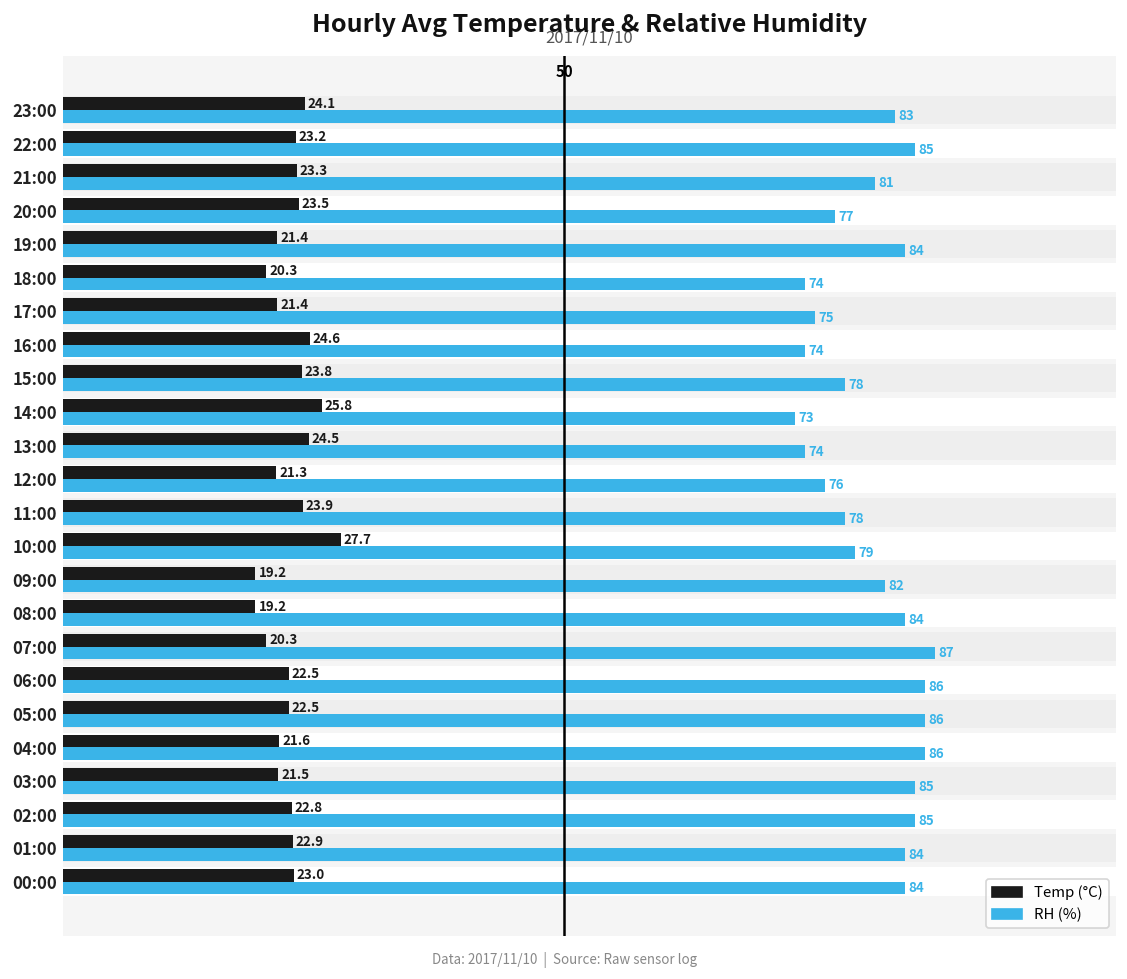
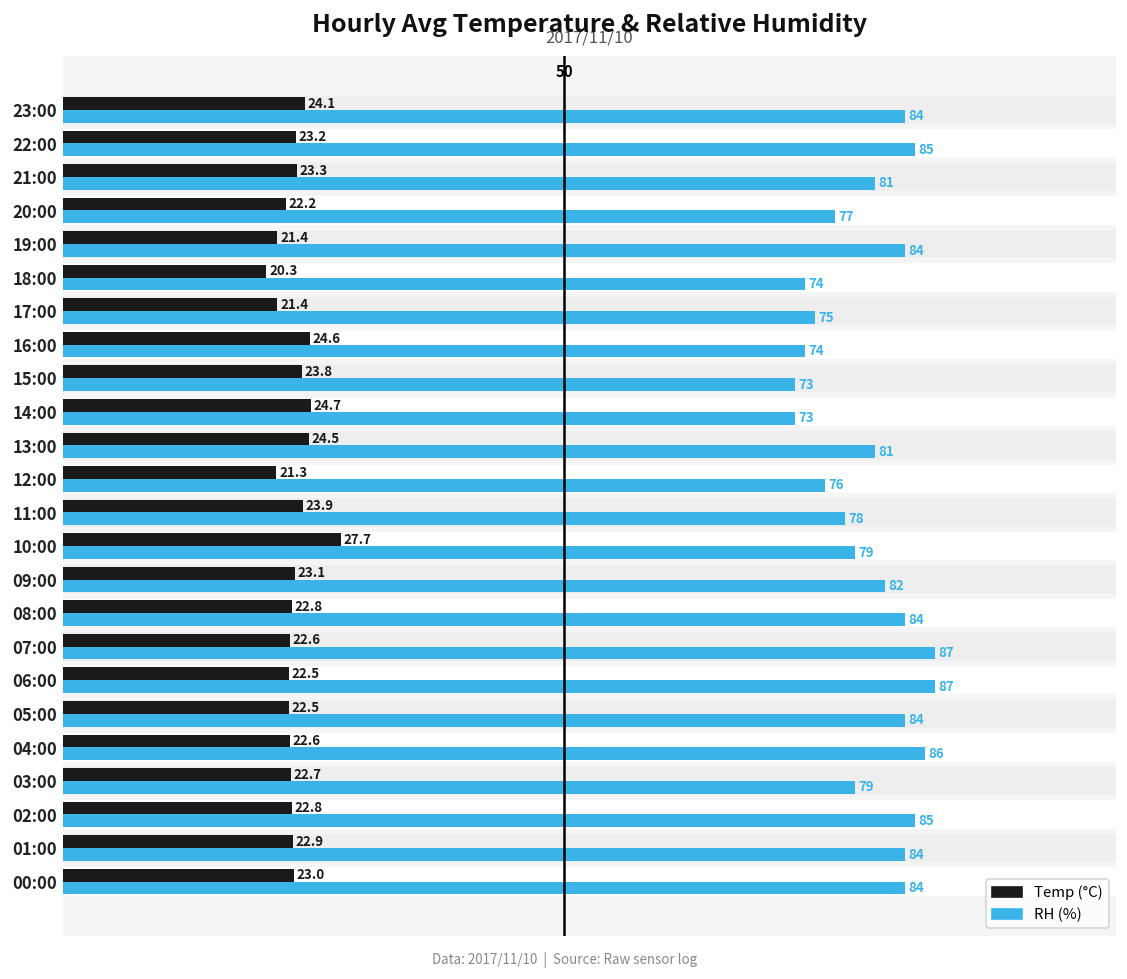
RH (%), 23:00: 83 -> 84
Temp (°C), 20:00: 23.5 -> 22.2
RH (%), 15:00: 78 -> 73
Temp (°C), 14:00: 25.8 -> 24.7
RH (%), 13:00: 74 -> 81
Temp (°C), 09:00: 19.2 -> 23.1
Temp (°C), 08:00: 19.2 -> 22.8
Temp (°C), 07:00: 20.3 -> 22.6
RH (%), 06:00: 86 -> 87
RH (%), 05:00: 86 -> 84
Temp (°C), 04:00: 21.6 -> 22.6
Temp (°C), 03:00: 21.5 -> 22.7
RH (%), 03:00: 85 -> 79
